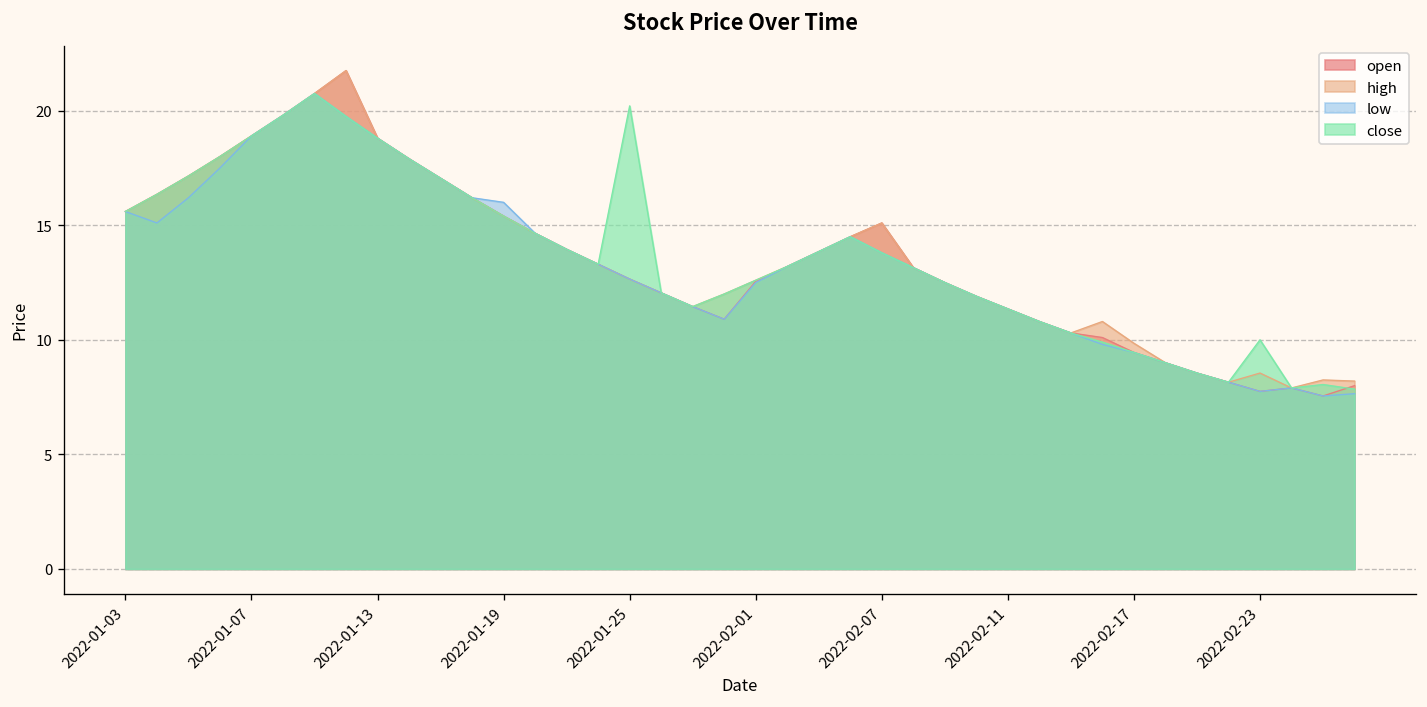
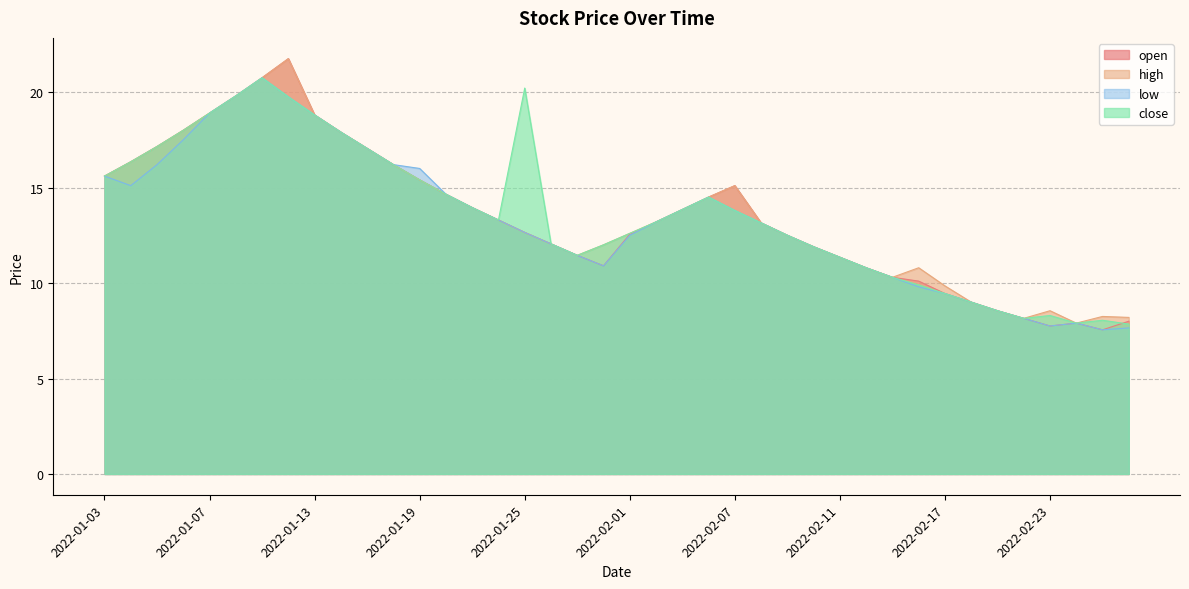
close, 2022-02-23: 10.0 -> 8.3
